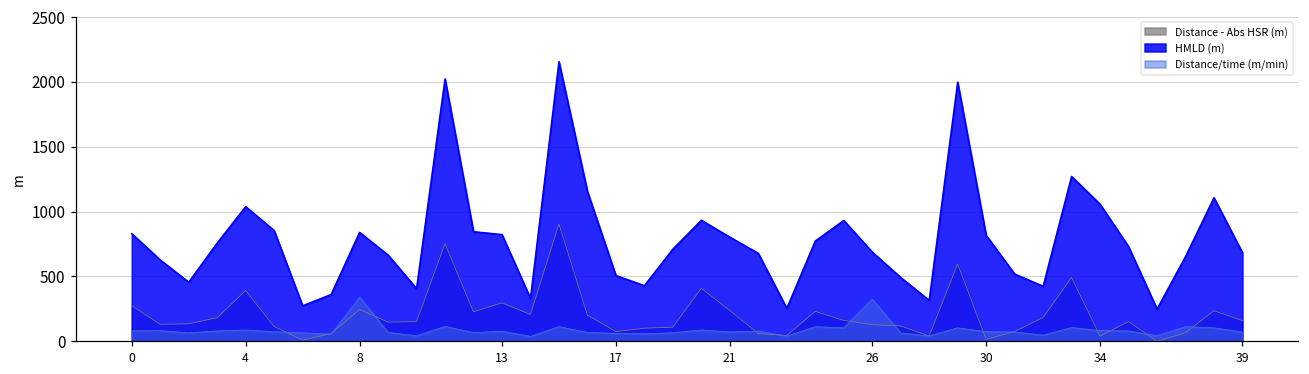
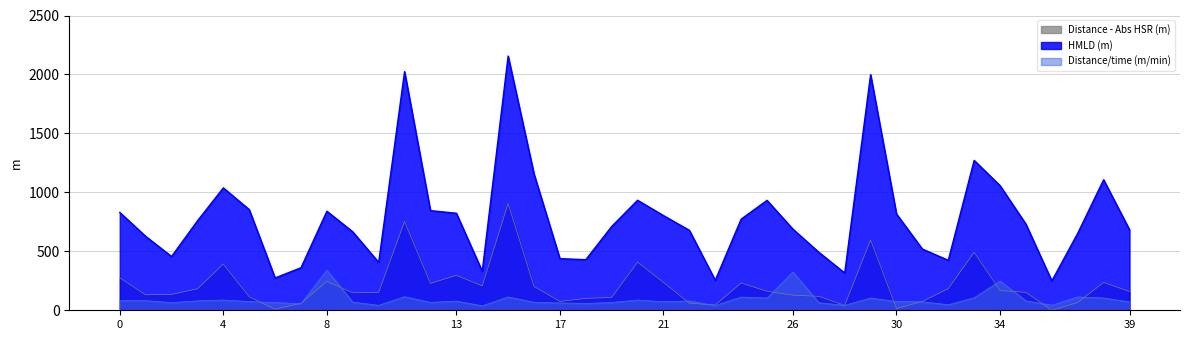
HMLD (m), 17: 510 -> 440
Distance - Abs HSR (m), 34: 40 -> 170
Distance/time (m/min), 34: 80 -> 250
